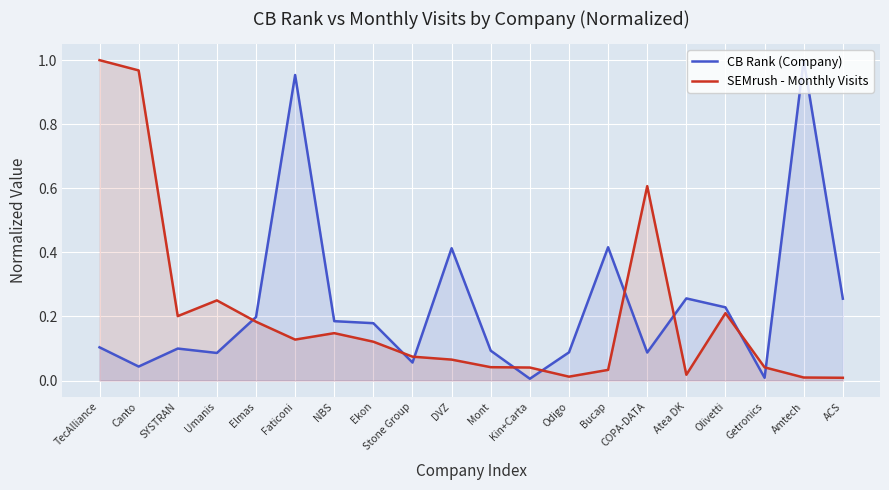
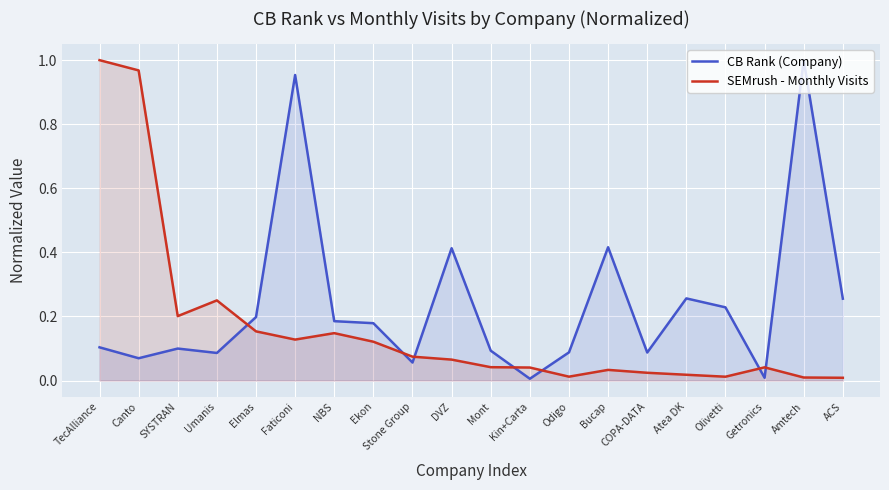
CB Rank (Company), Canto: 0.04 -> 0.07
SEMrush - Monthly Visits, Elmas: 0.18 -> 0.15
SEMrush - Monthly Visits, COPA-DATA: 0.61 -> 0.02
SEMrush - Monthly Visits, Olivetti: 0.21 -> 0.01
